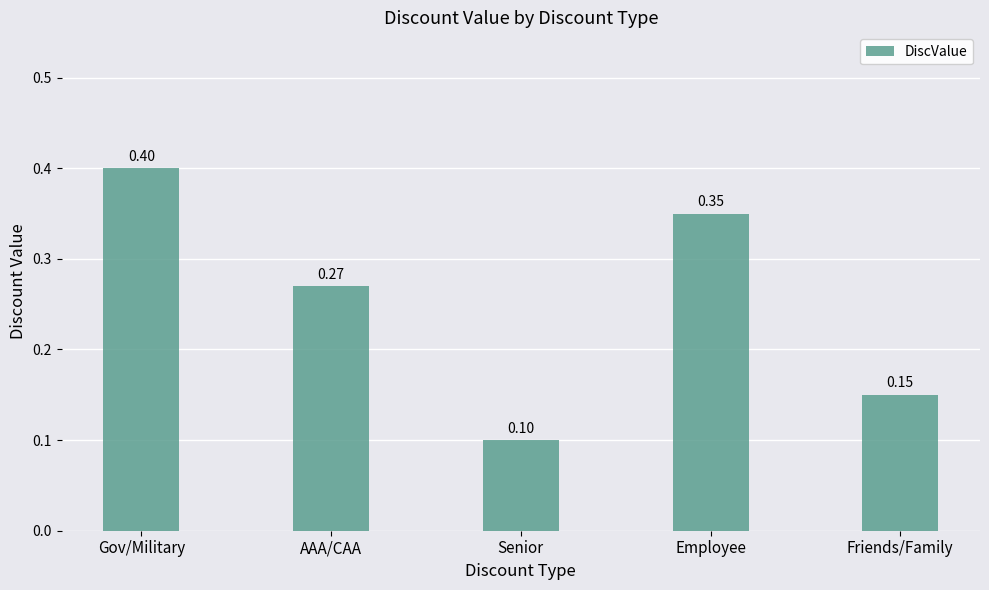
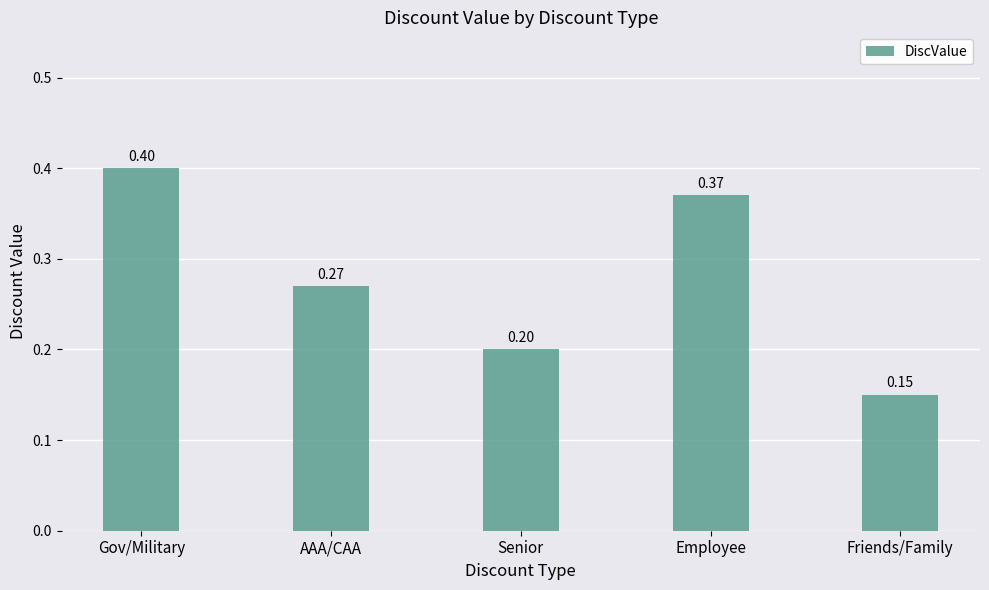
Senior: 0.10 -> 0.20
Employee: 0.35 -> 0.37
